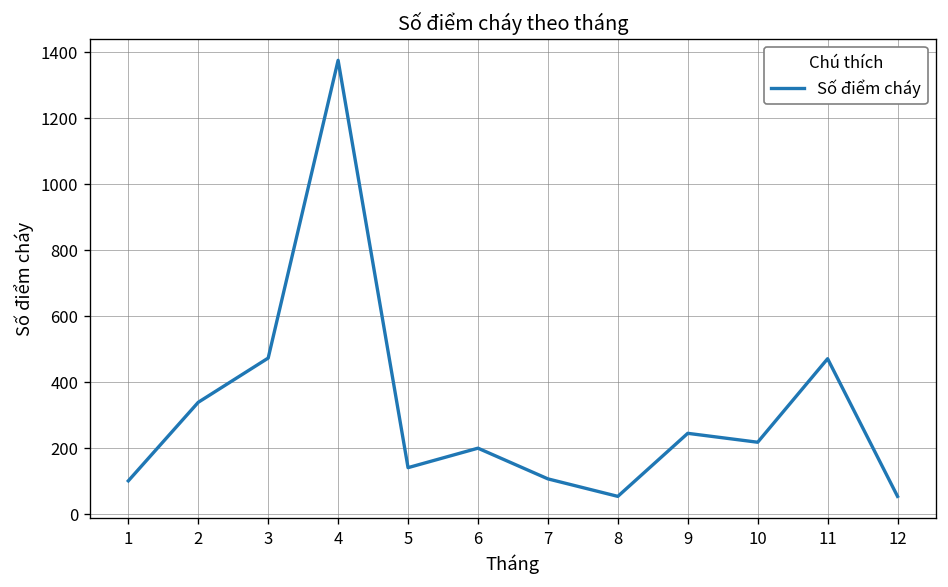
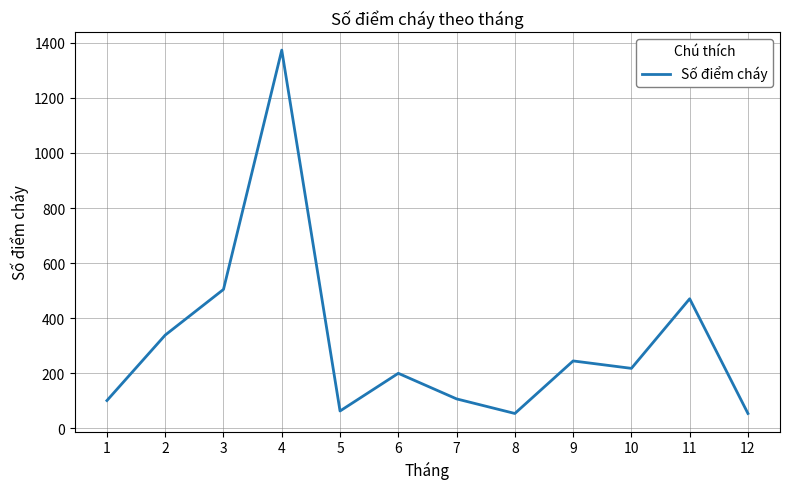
3: 470 -> 500
5: 140 -> 60
